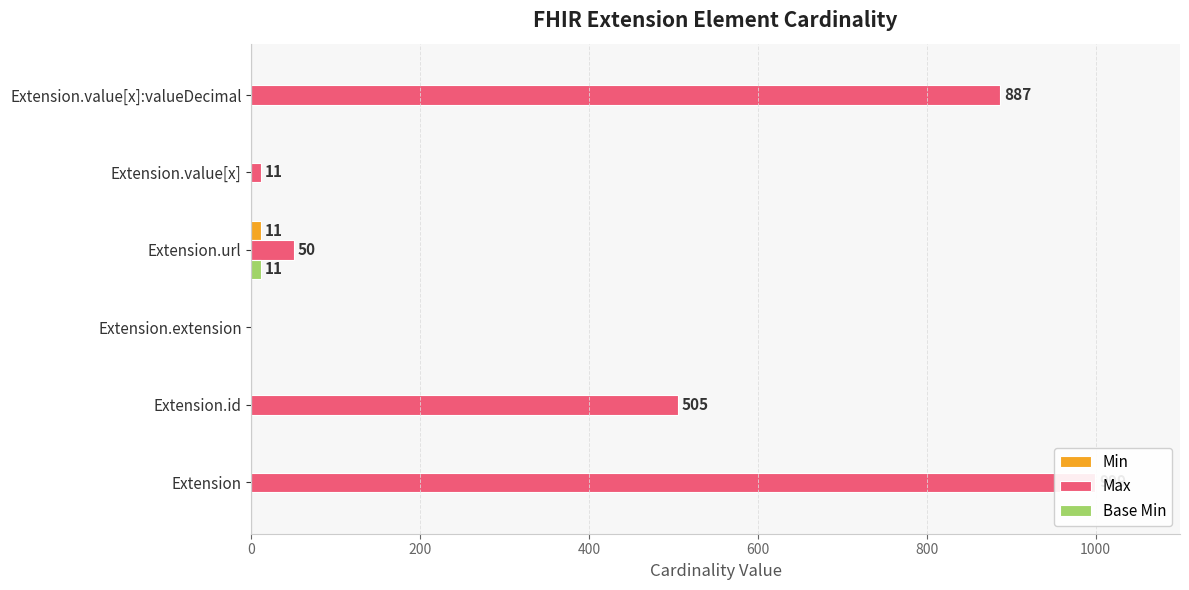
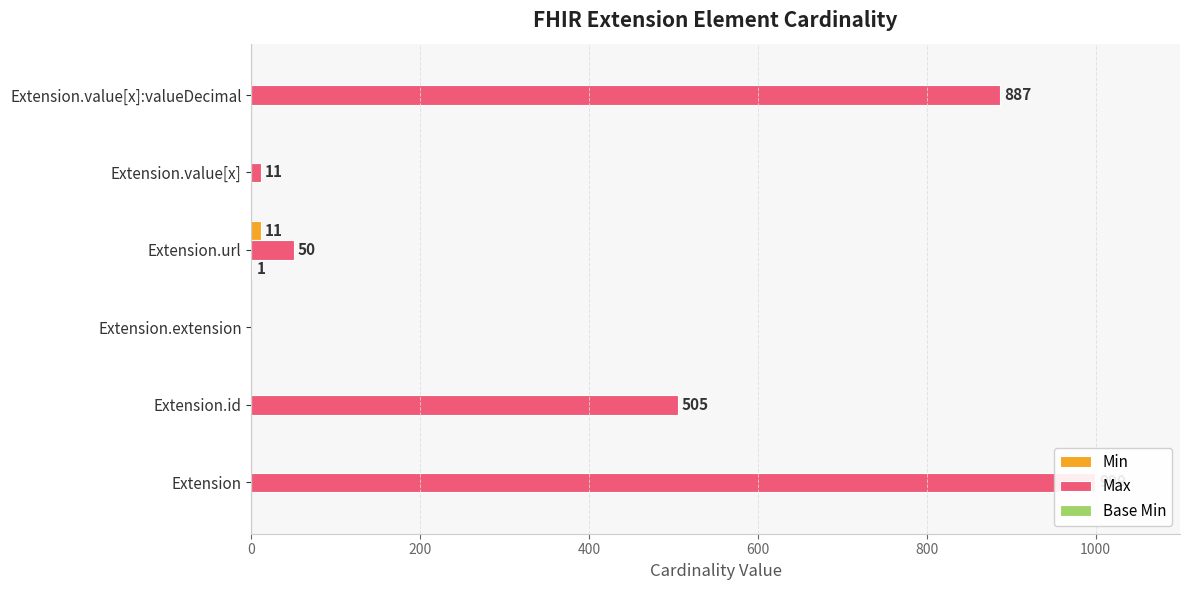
Base Min, Extension.url: 11 -> 1
